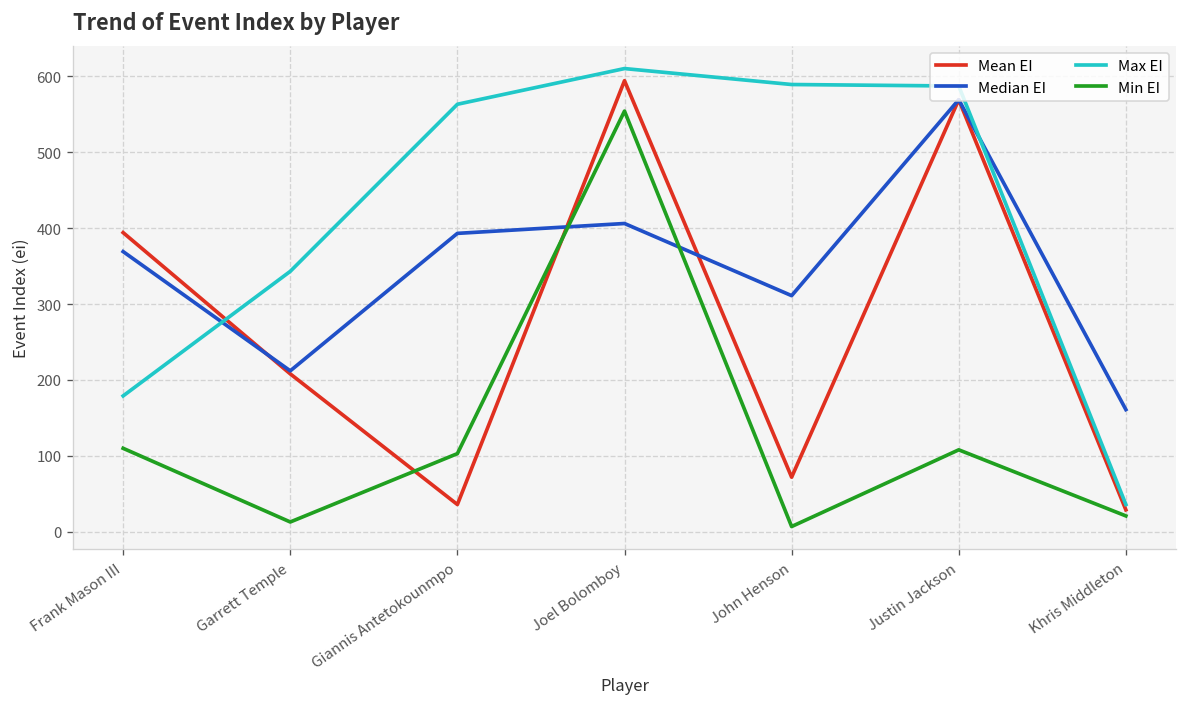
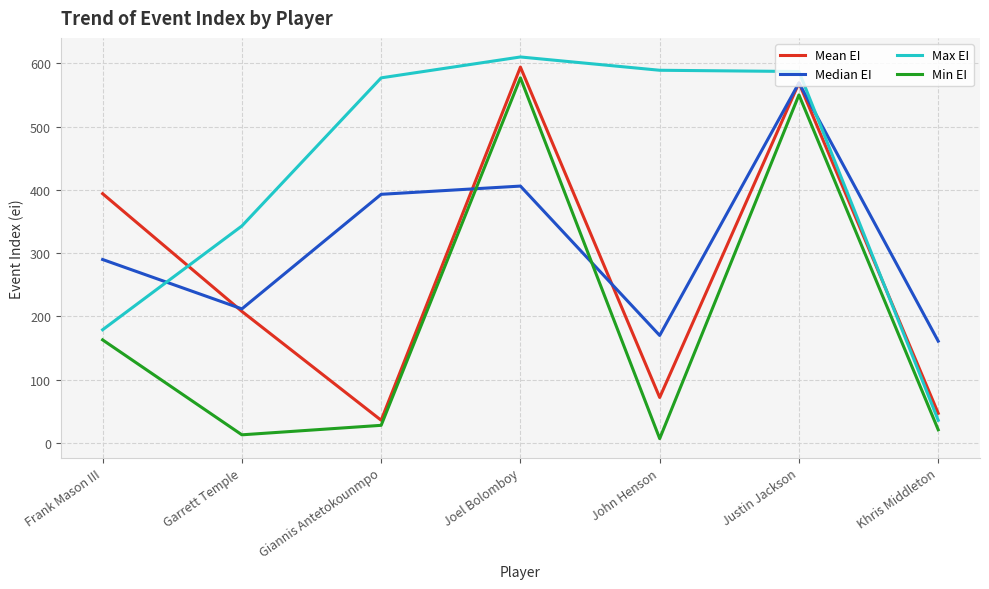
Median EI, Frank Mason III: 370 -> 290
Min EI, Frank Mason III: 110 -> 160
Max EI, Giannis Antetokounmpo: 560 -> 580
Min EI, Giannis Antetokounmpo: 100 -> 30
Min EI, Joel Bolomboy: 550 -> 580
Median EI, John Henson: 310 -> 170
Min EI, Justin Jackson: 110 -> 550
Mean EI, Khris Middleton: 30 -> 50
